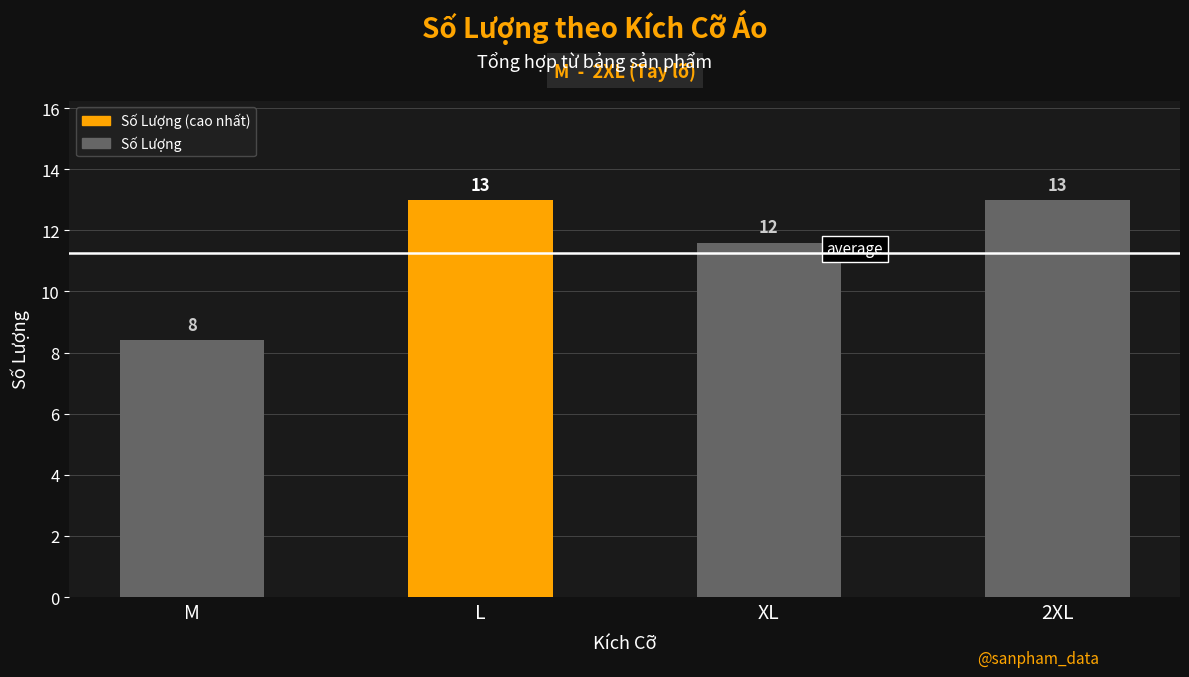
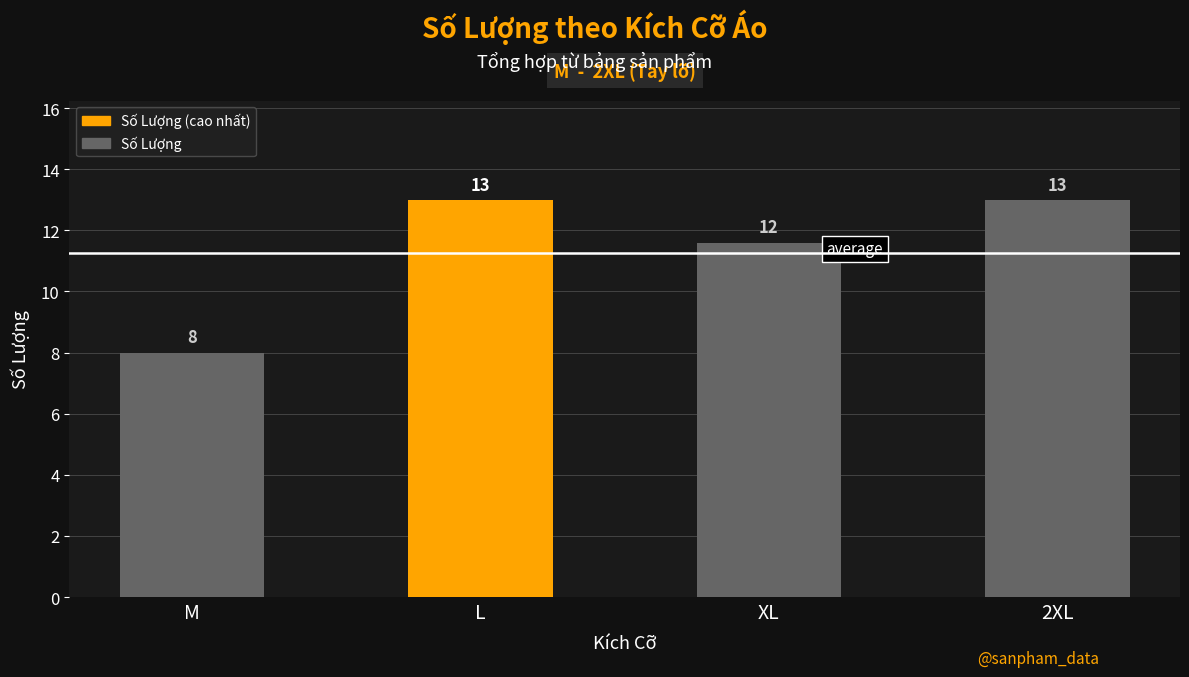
M: 8.4 -> 8.0
